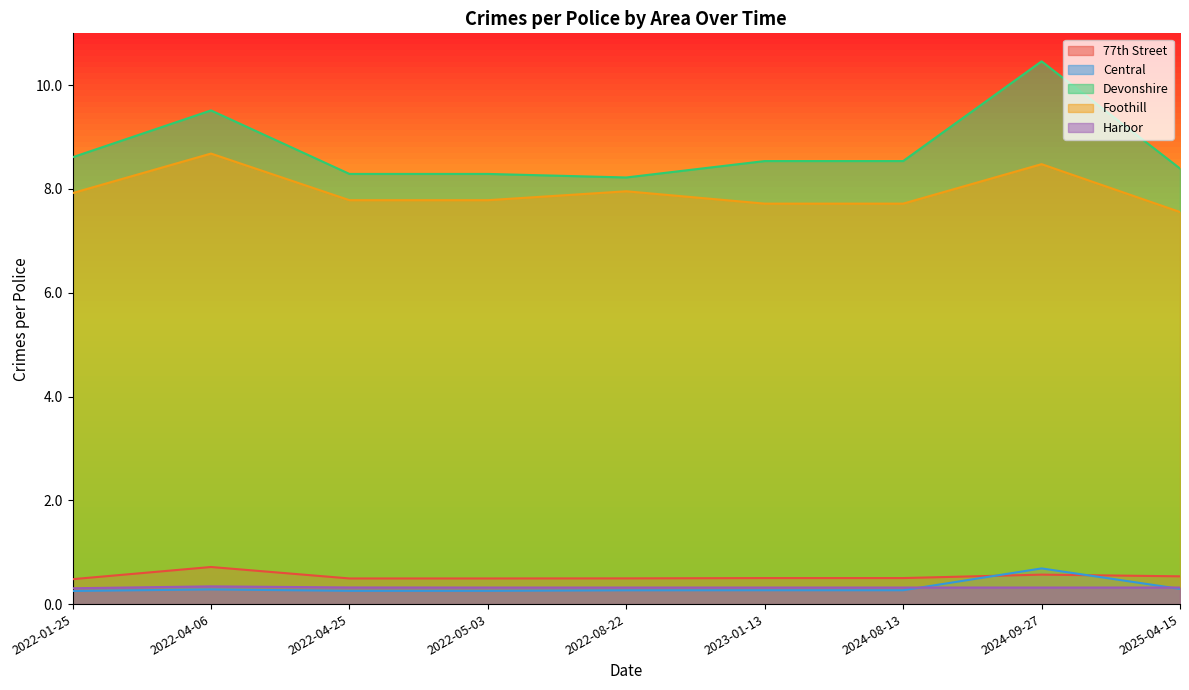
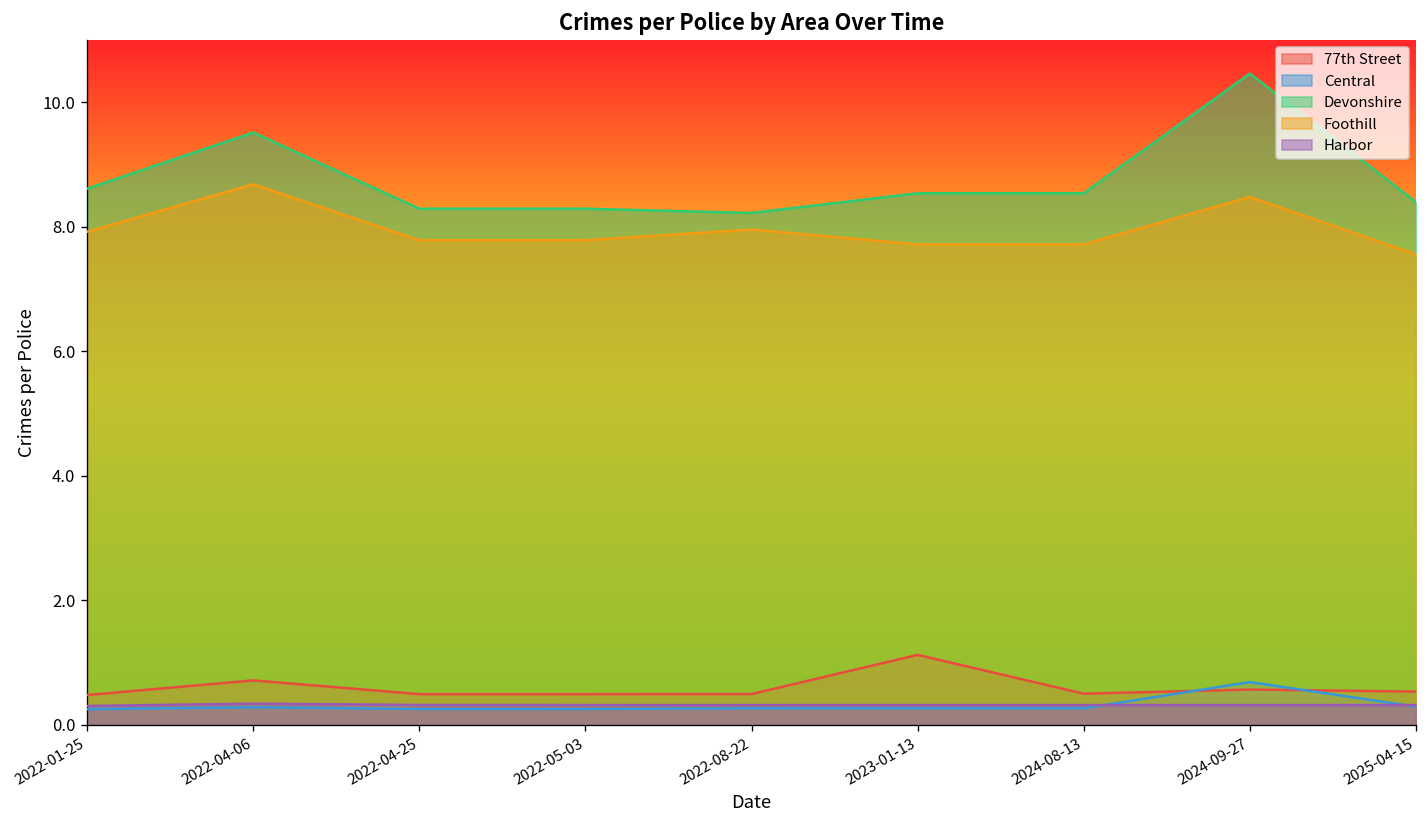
77th Street, 2023-01-13: 0.5 -> 1.1
